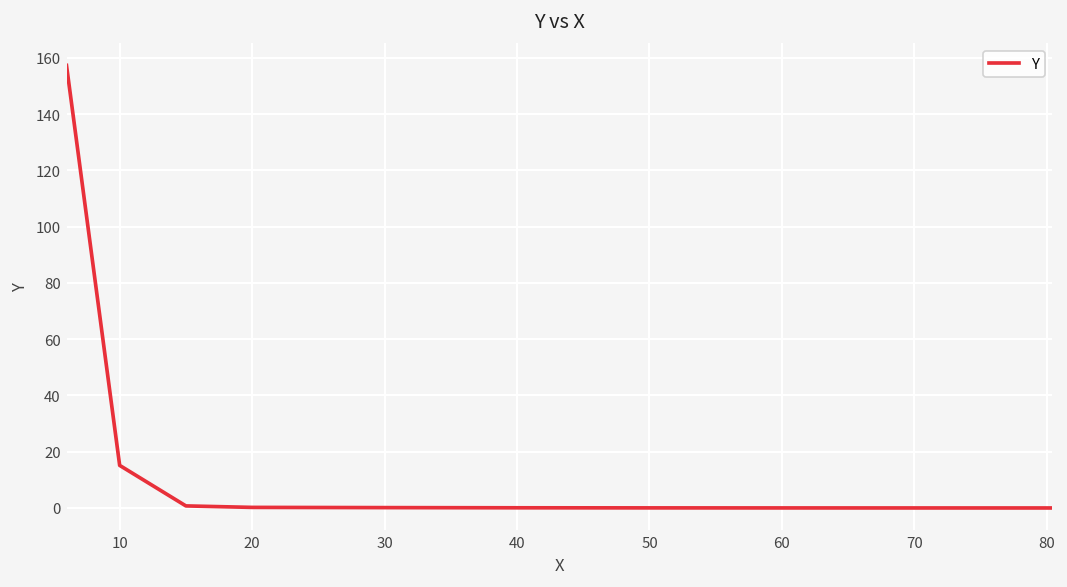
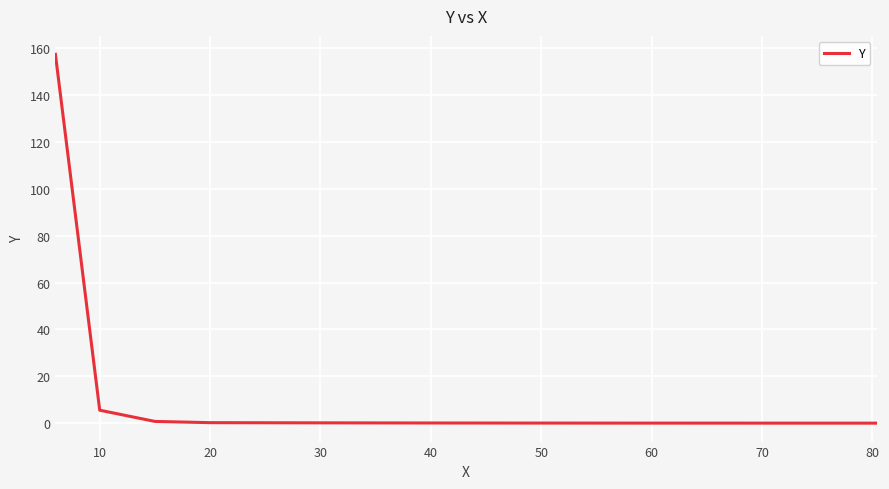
10: 15 -> 6
